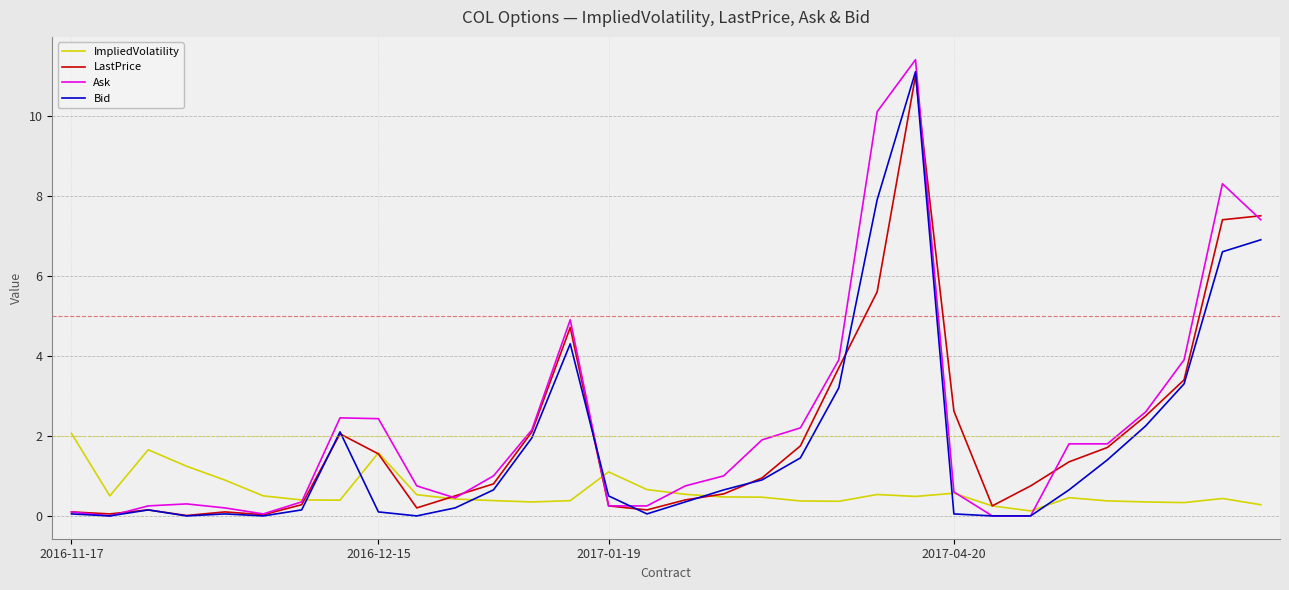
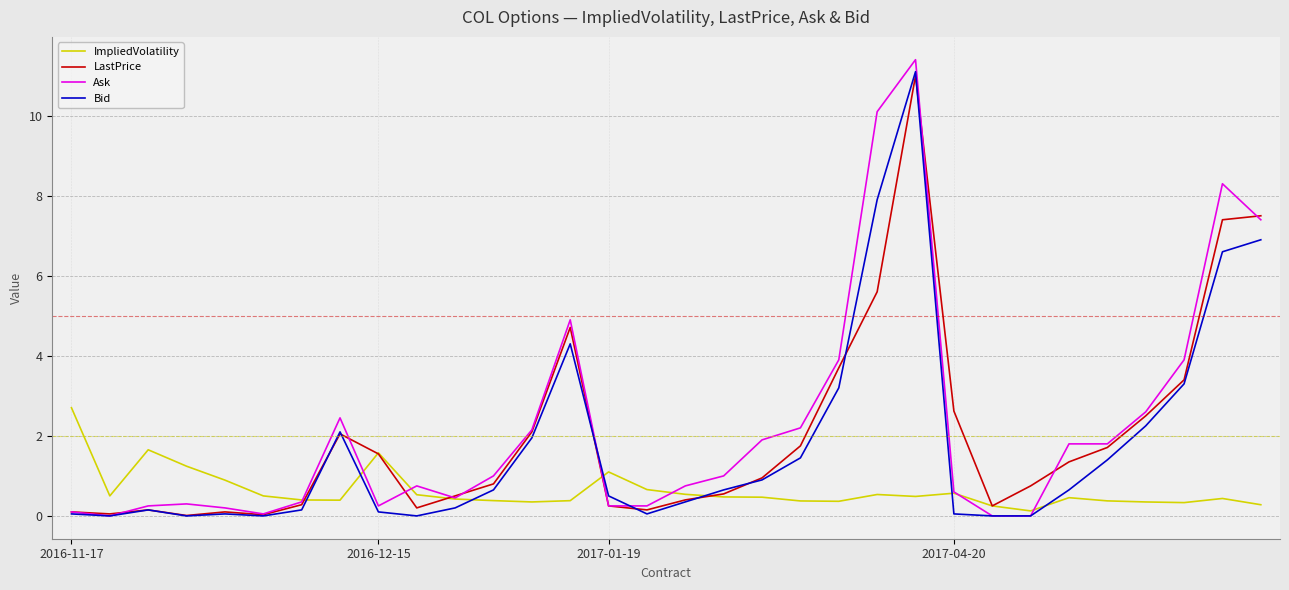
ImpliedVolatility, 2016-11-17: 2.1 -> 2.7
Ask, 2016-12-15: 2.4 -> 0.3
